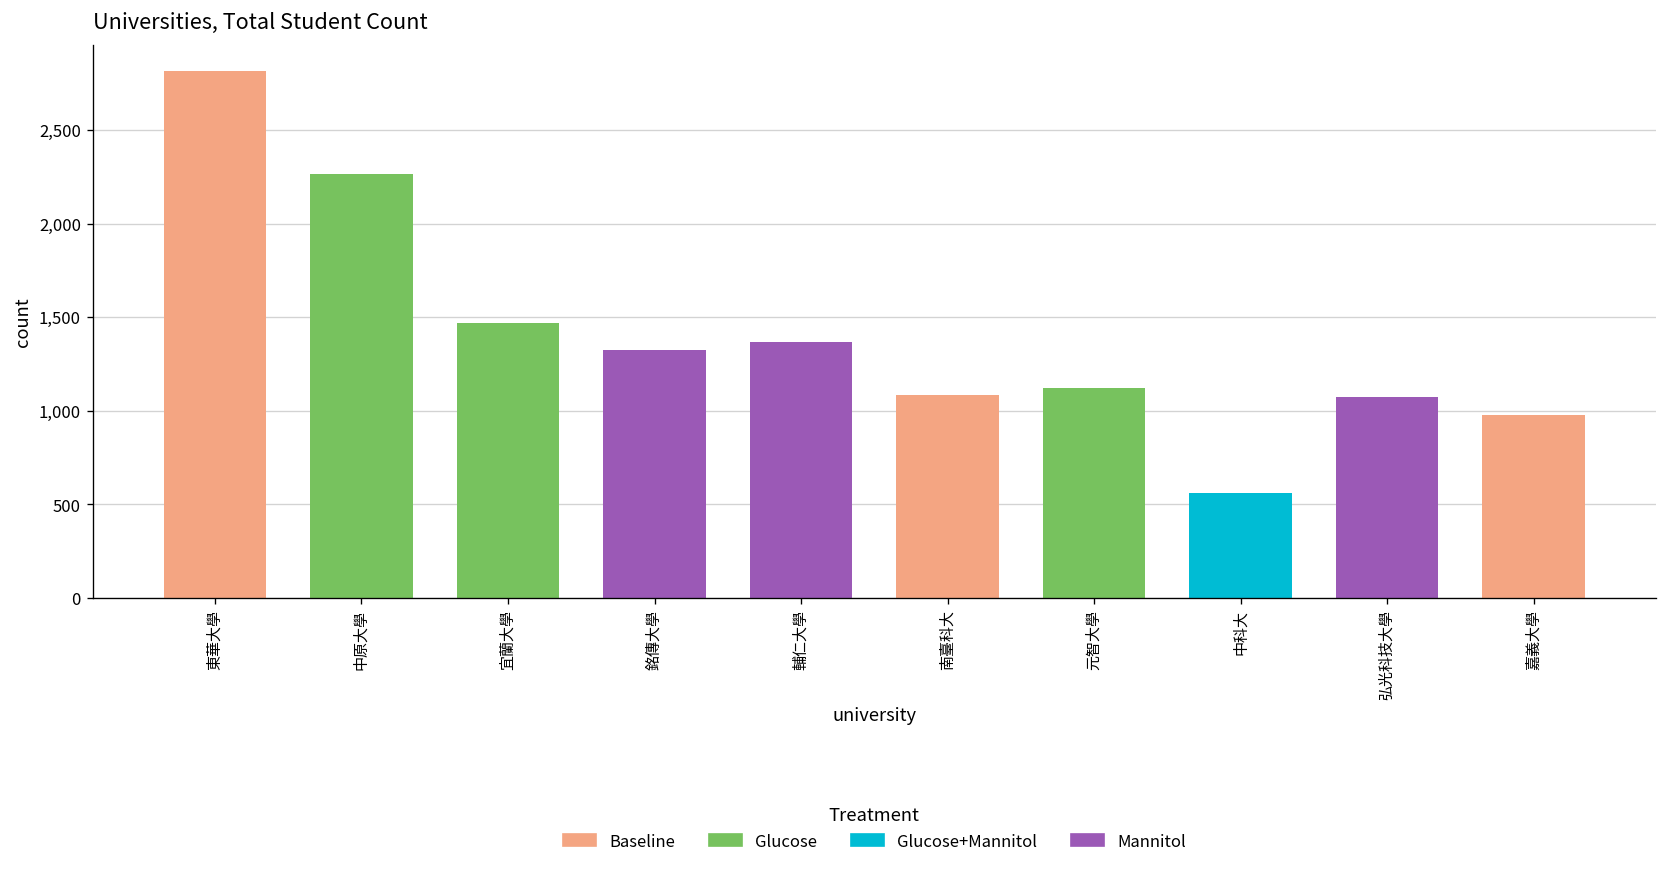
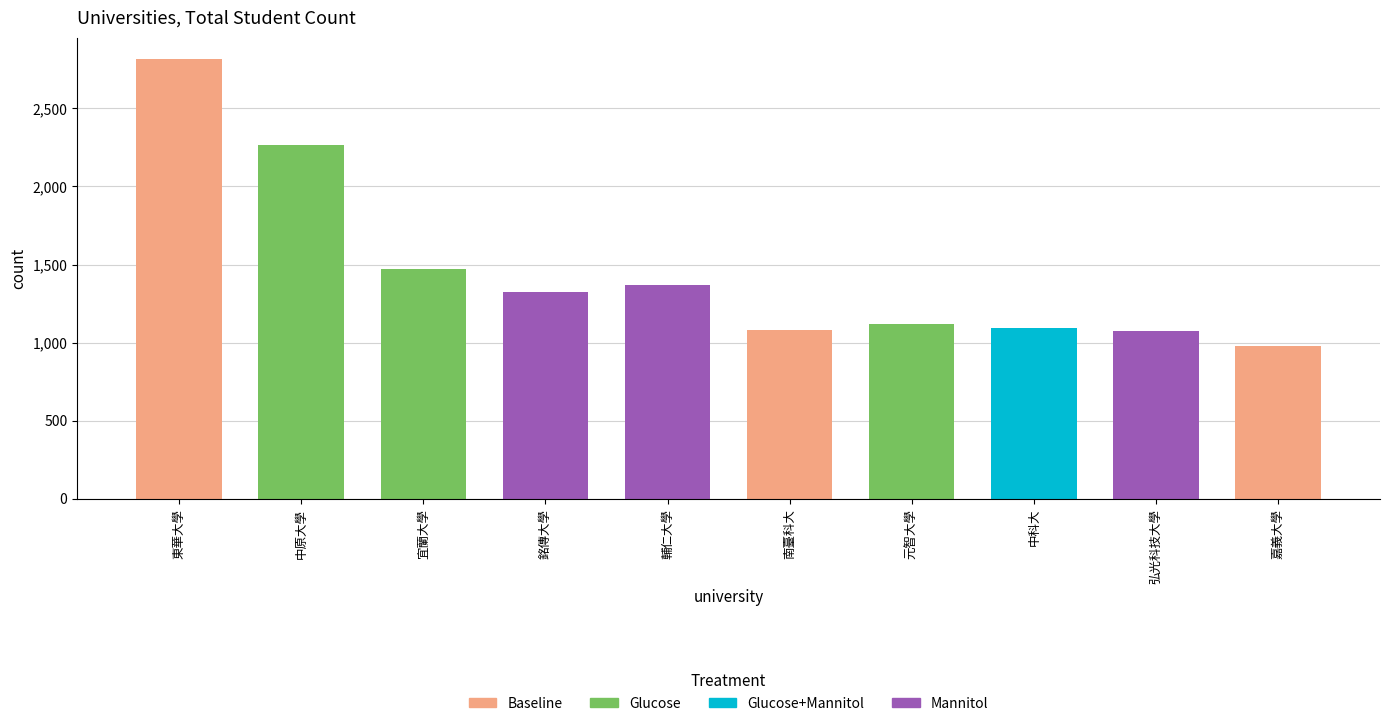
中科大: 560 -> 1,090
